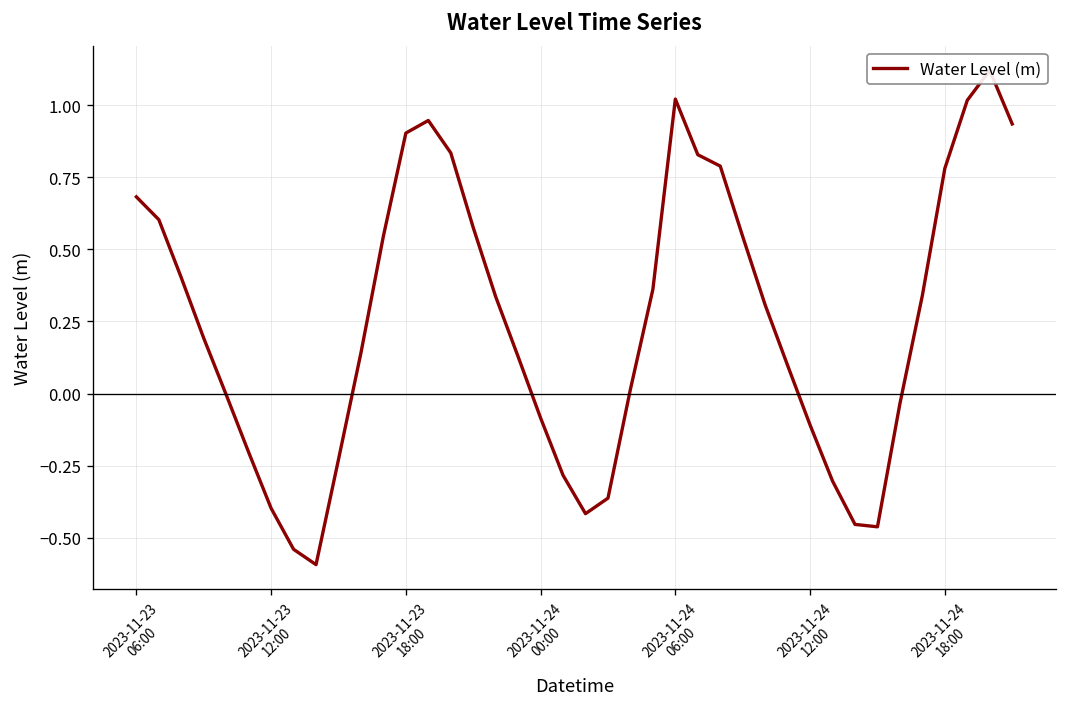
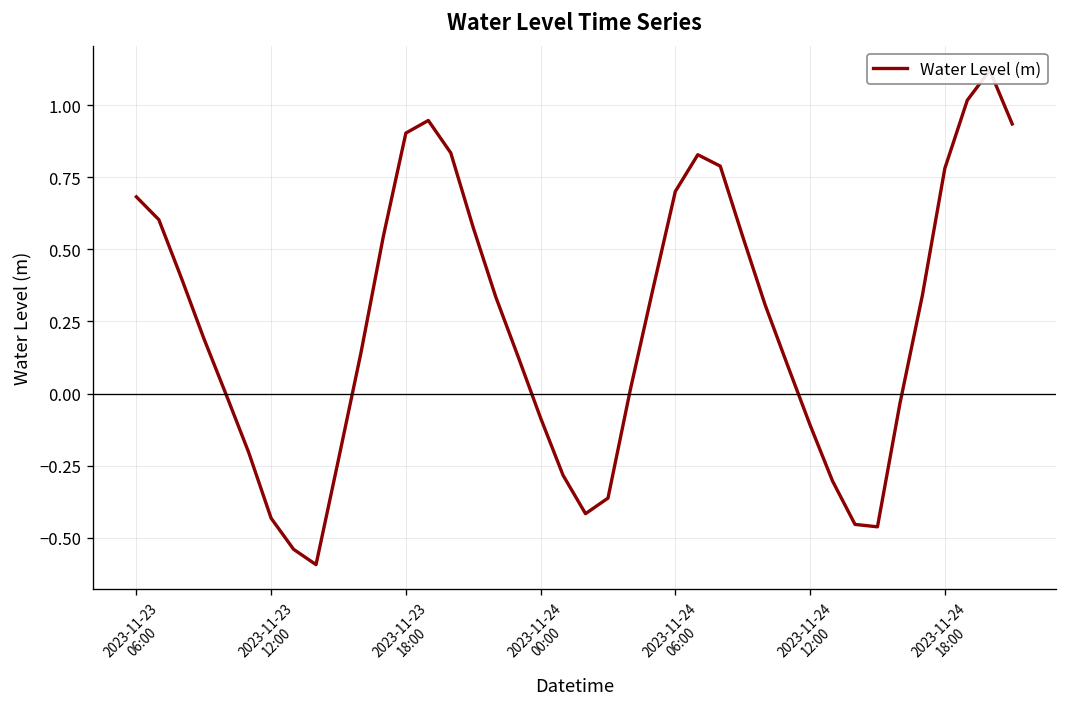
2023-11-23 12:00: -0.40 -> -0.43
2023-11-24 06:00: 1.02 -> 0.70
